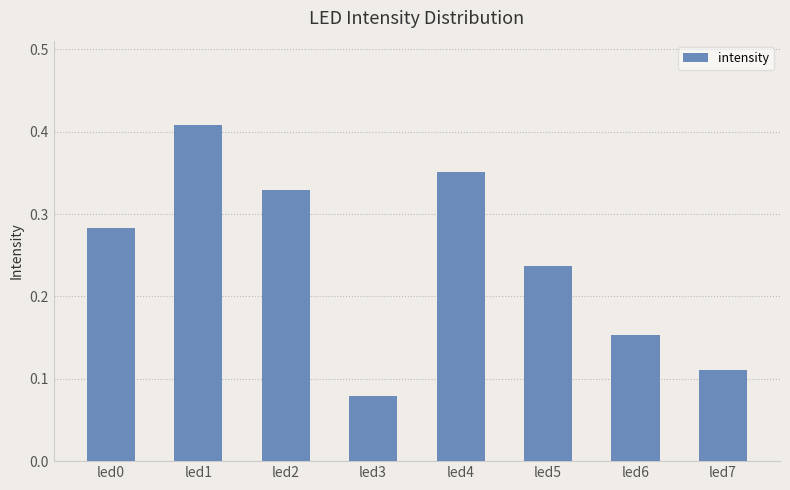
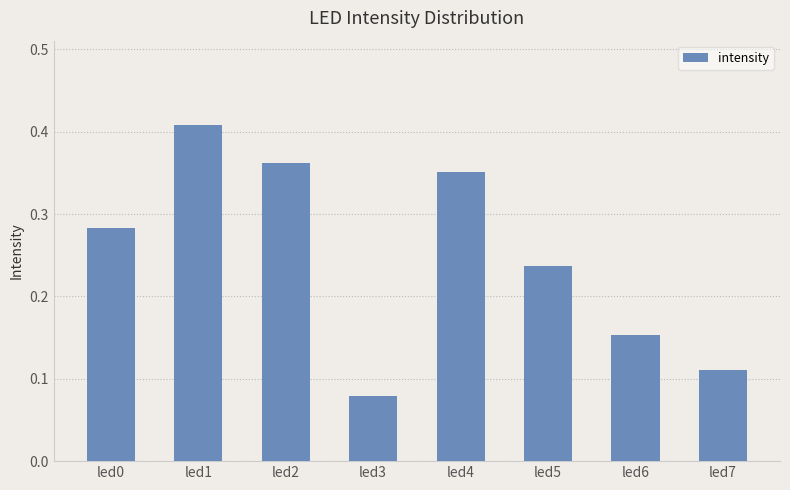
led2: 0.33 -> 0.36
